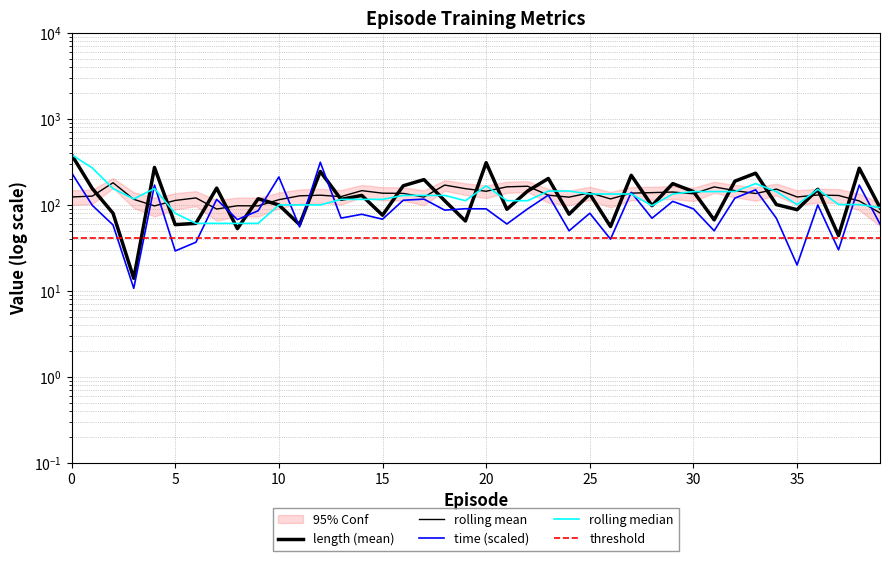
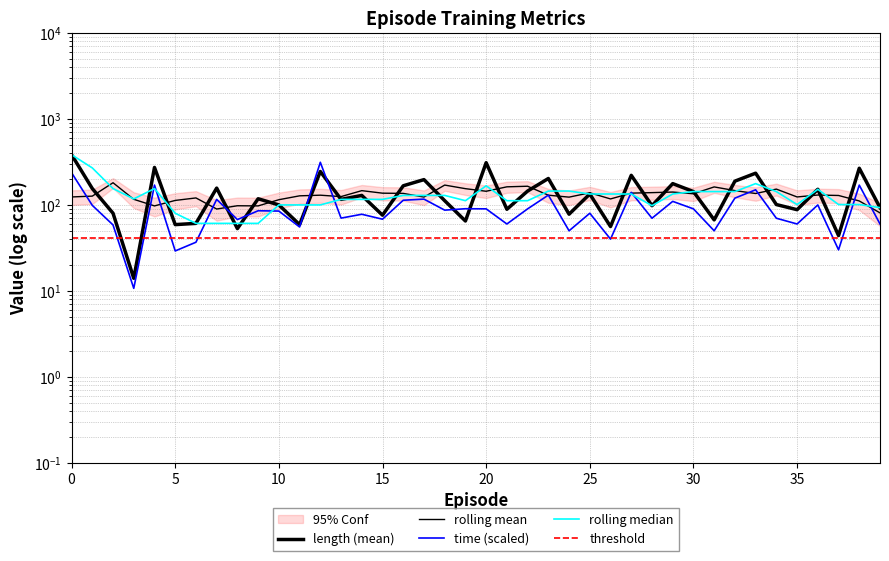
time (scaled), 10: 210 -> 80
time (scaled), 35: 20 -> 60
